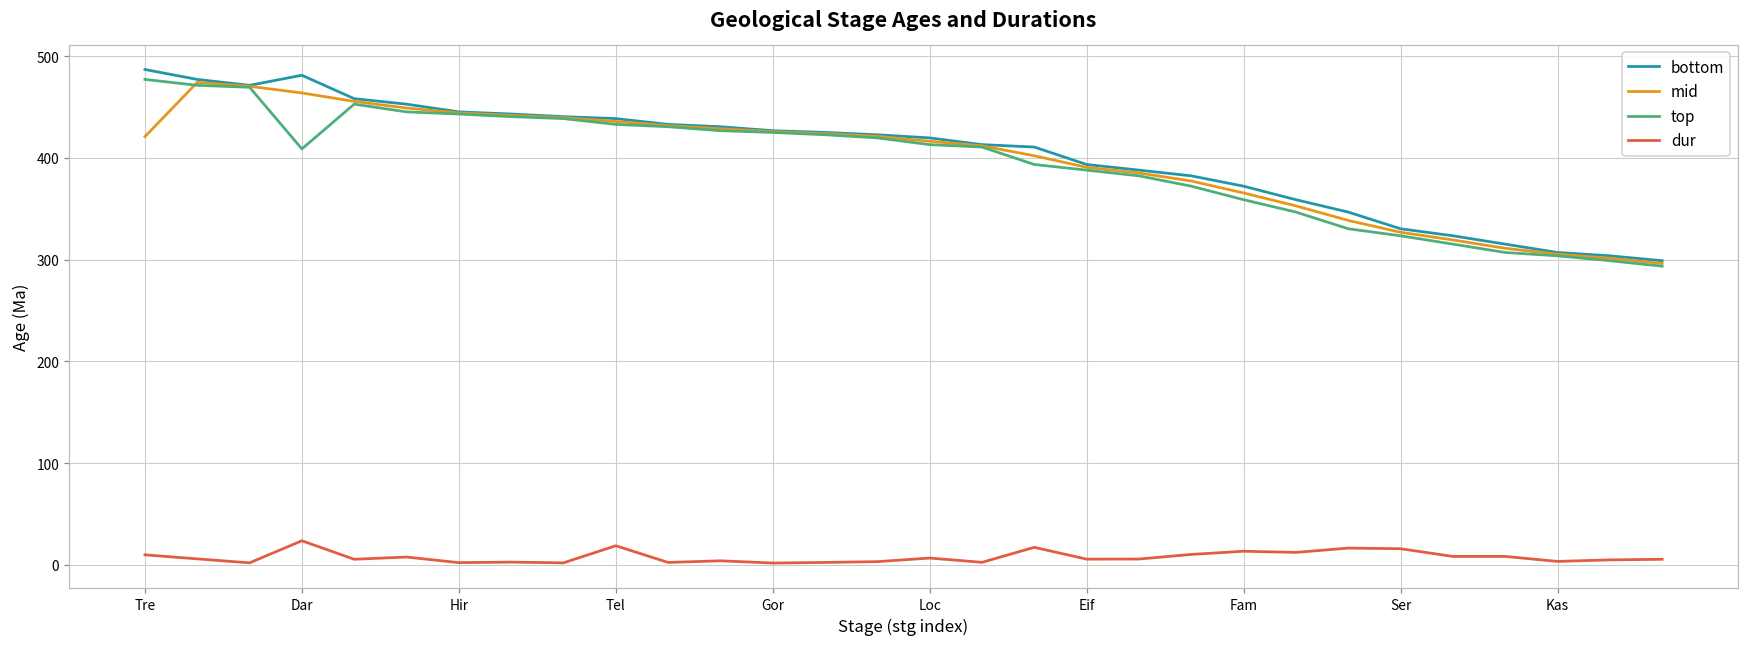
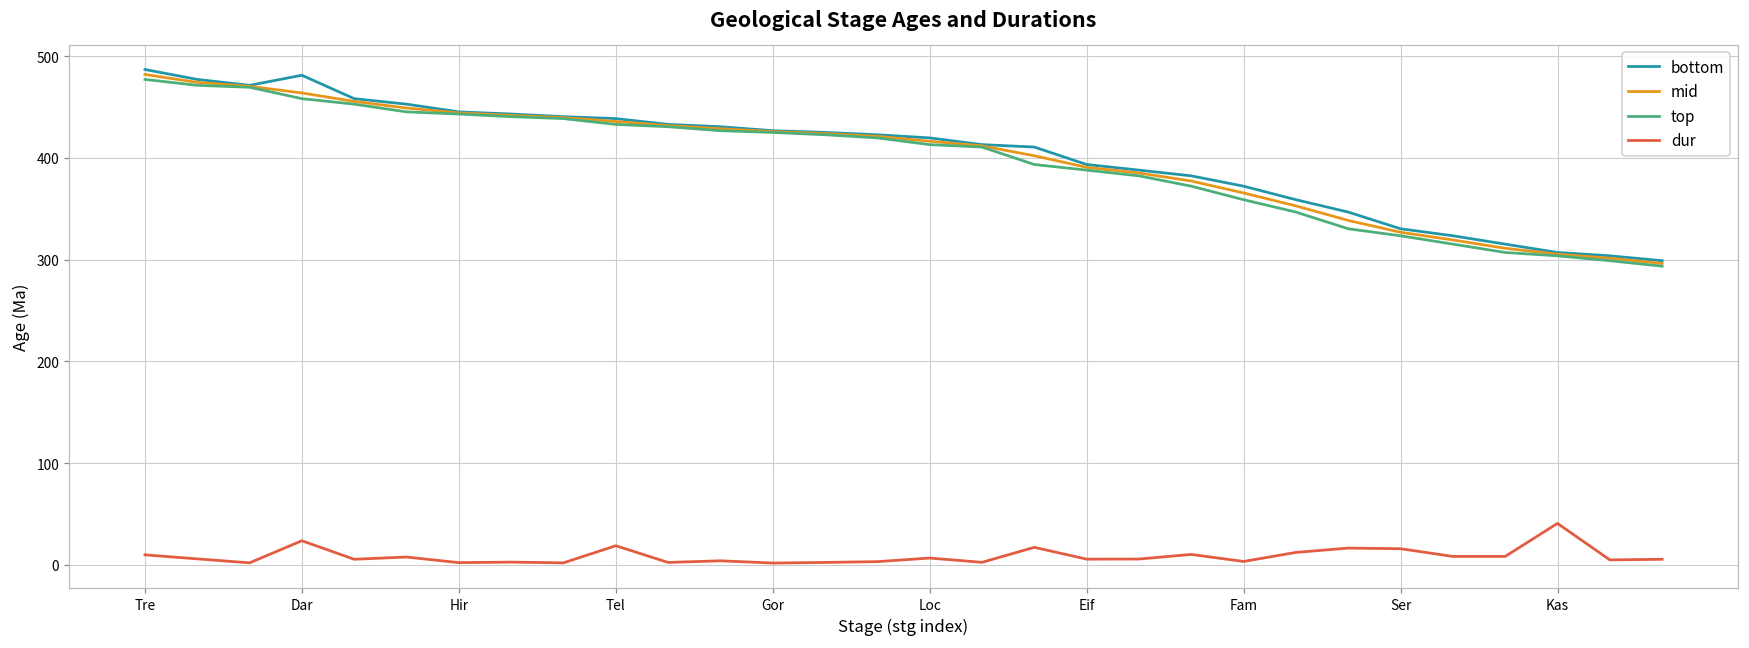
mid, Tre: 420 -> 480
top, Dar: 410 -> 460
dur, Fam: 10 -> 0
dur, Kas: 0 -> 40
